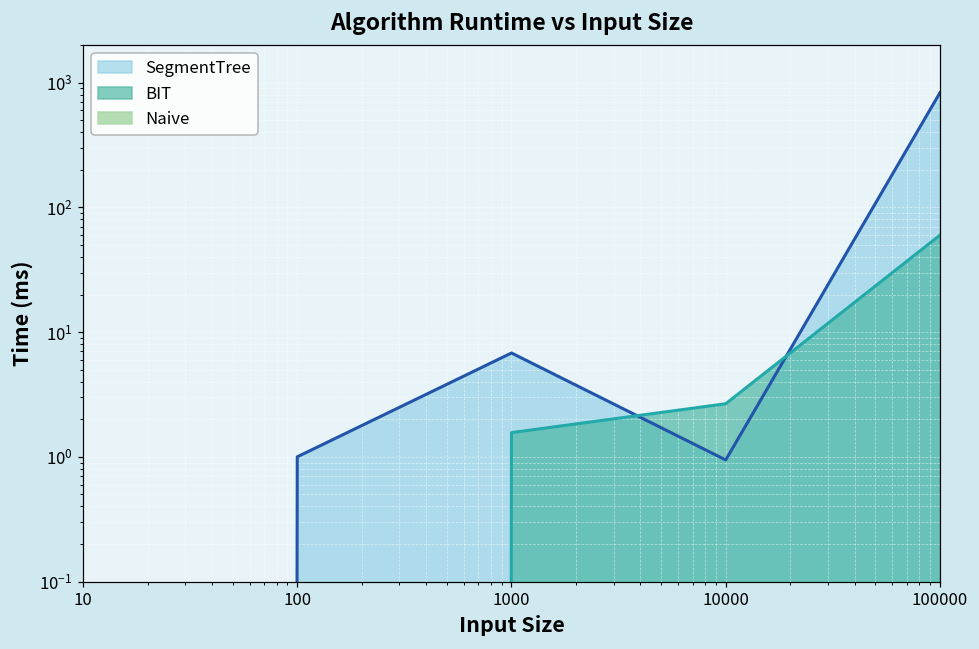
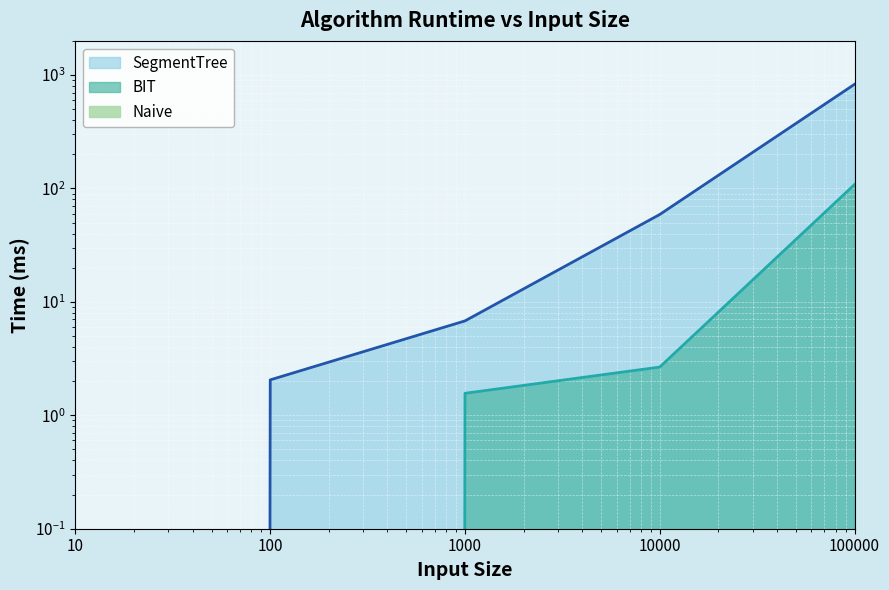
SegmentTree, 100: 1.0 -> 2.1
SegmentTree, 10000: 0.9 -> 60
BIT, 100000: 60 -> 110
